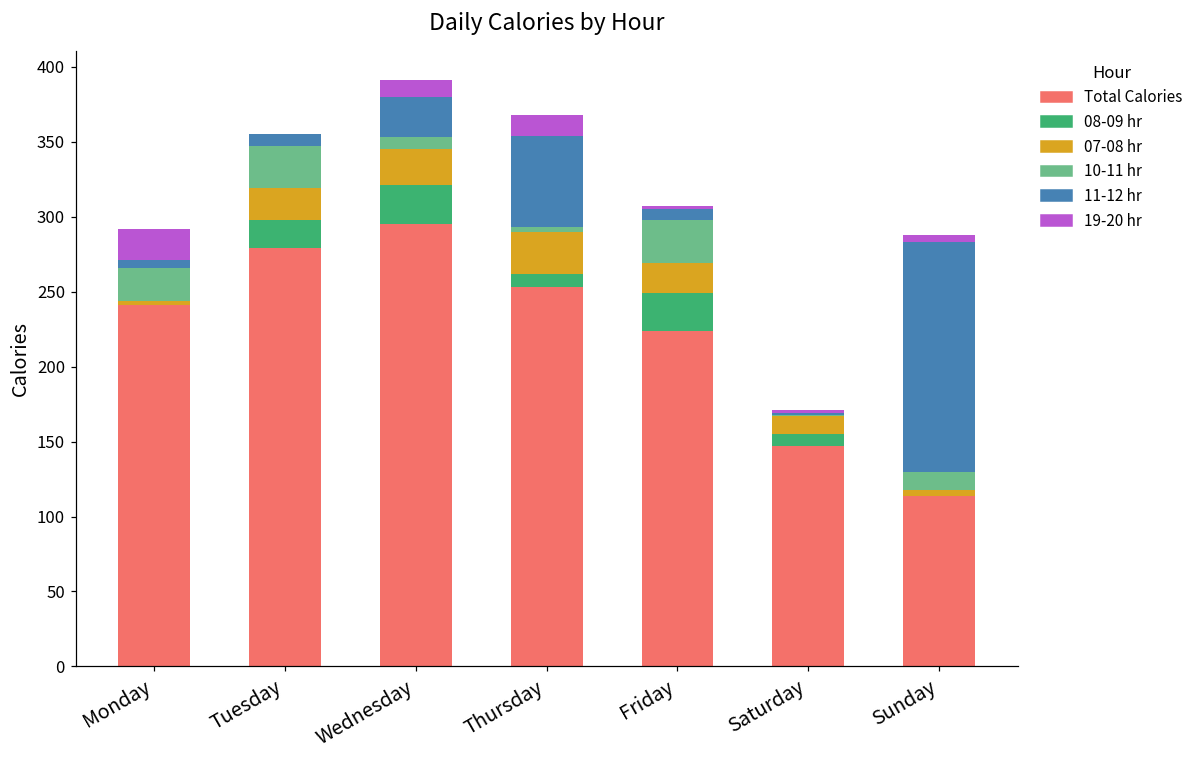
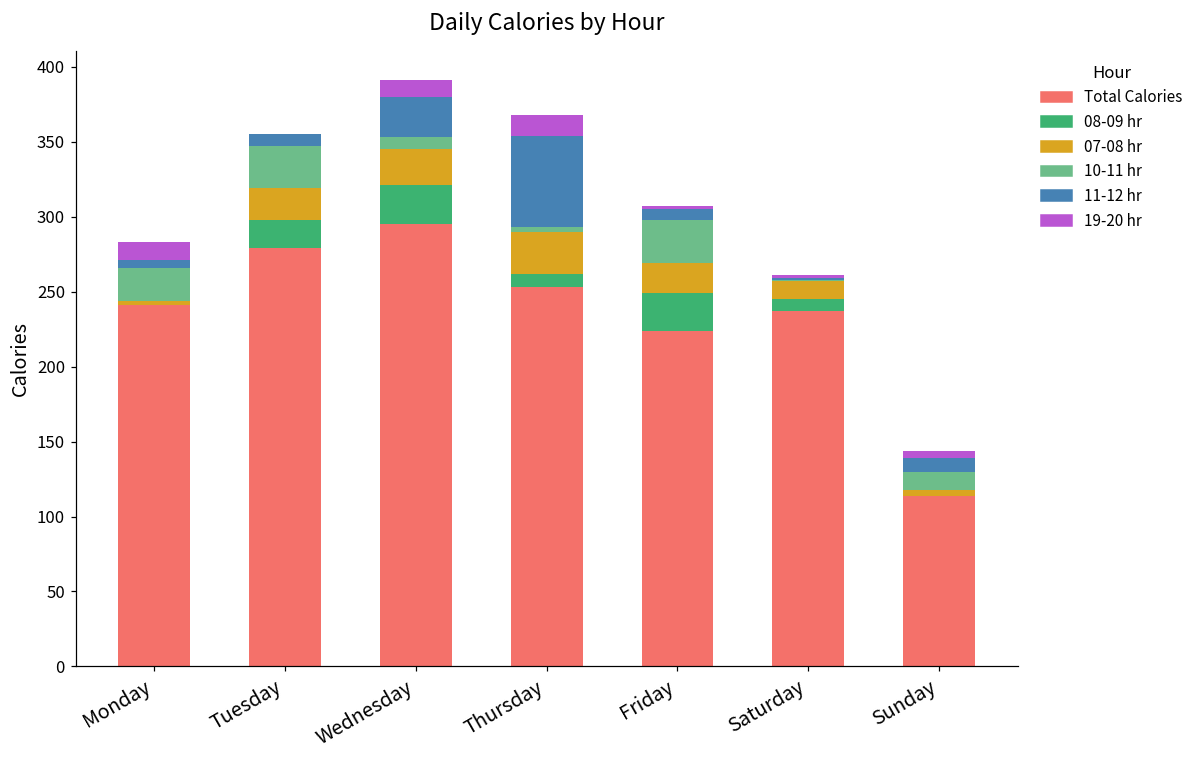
19-20 hr, Monday: 21 -> 12
Total Calories, Saturday: 147 -> 237
11-12 hr, Sunday: 153 -> 9
